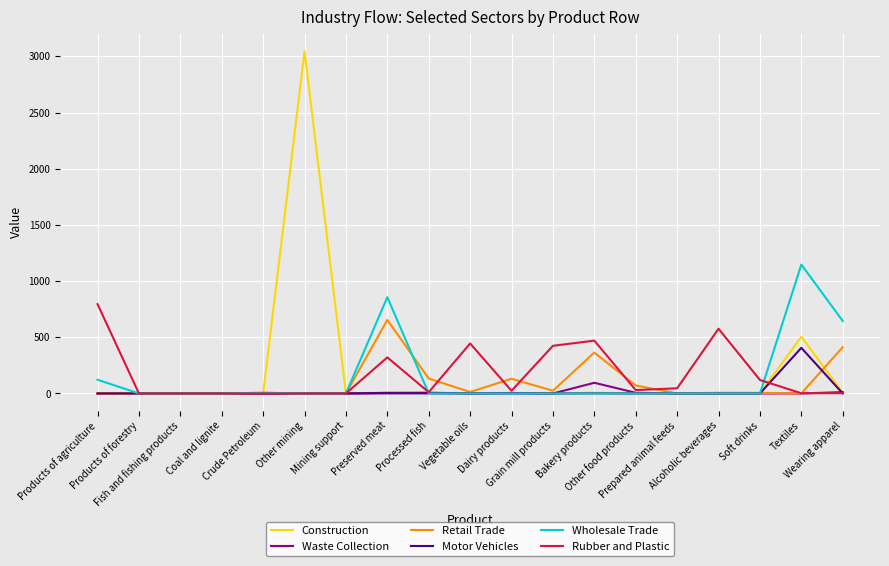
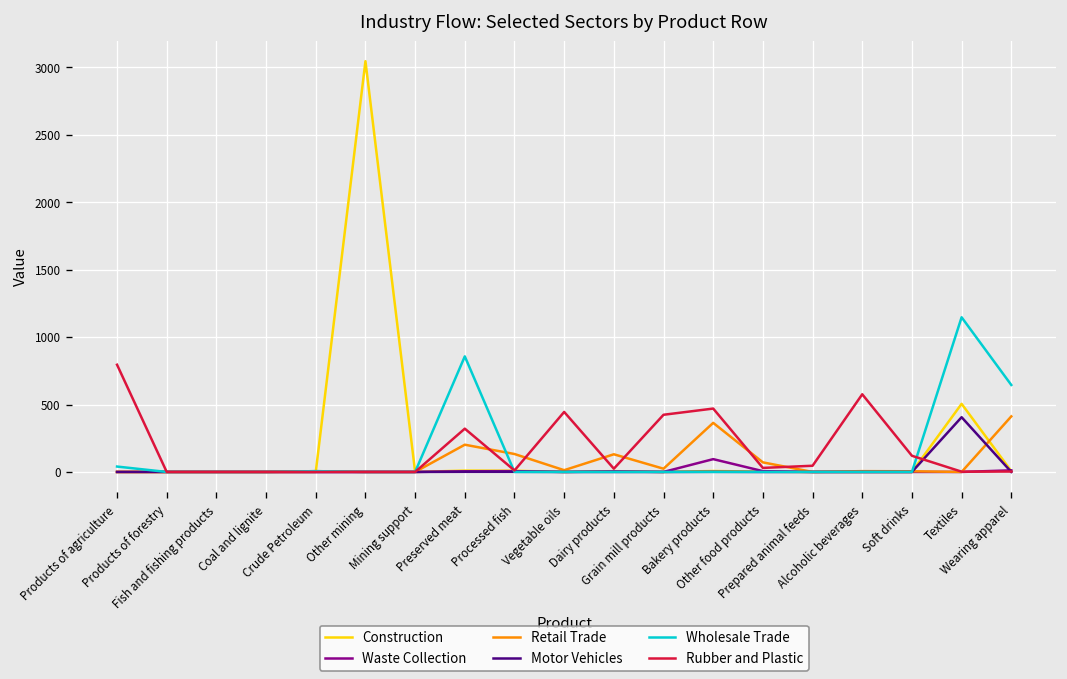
Wholesale Trade, Products of agriculture: 120 -> 40
Retail Trade, Preserved meat: 650 -> 200
